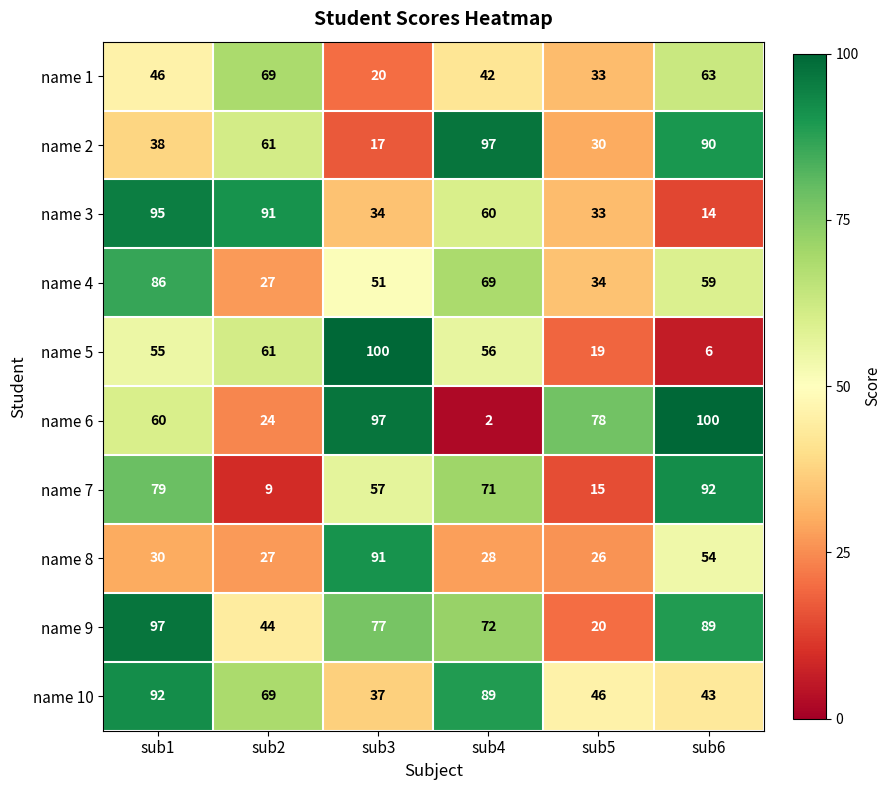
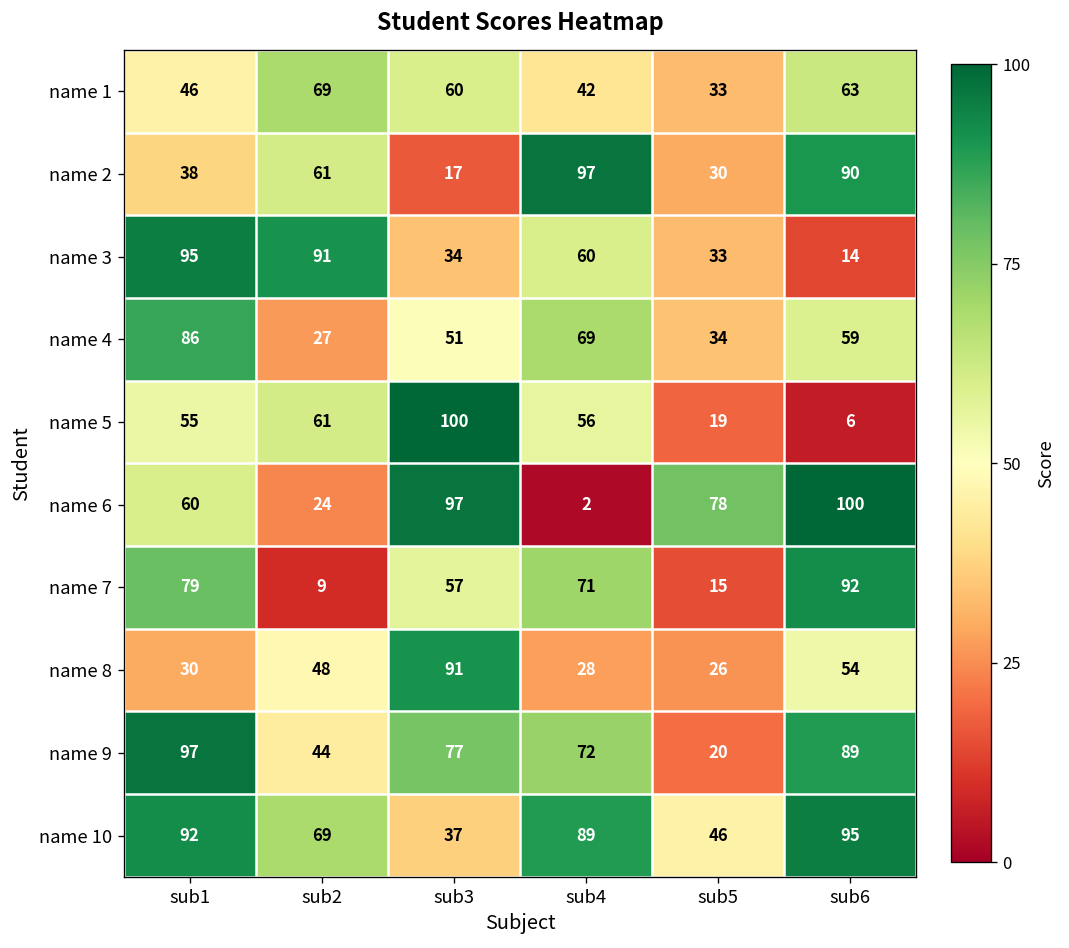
name 1, sub3: 20 -> 60
name 8, sub2: 27 -> 48
name 10, sub6: 43 -> 95
